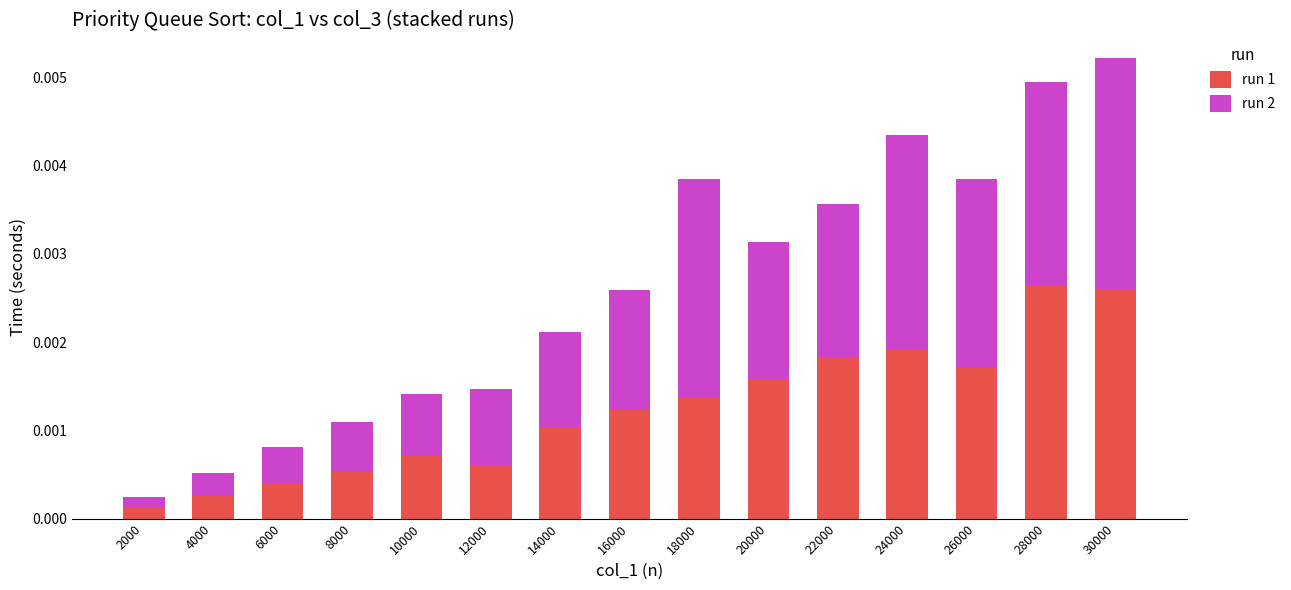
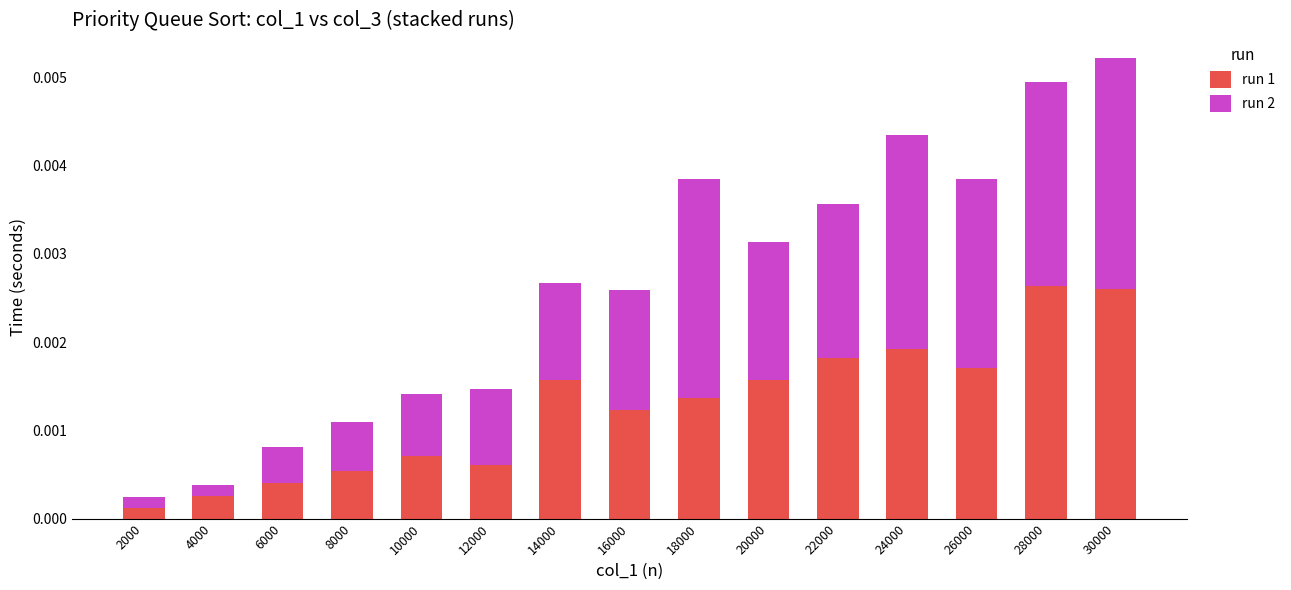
run 2, 4000: 0.0003 -> 0.0001
run 1, 14000: 0.0010 -> 0.0016
